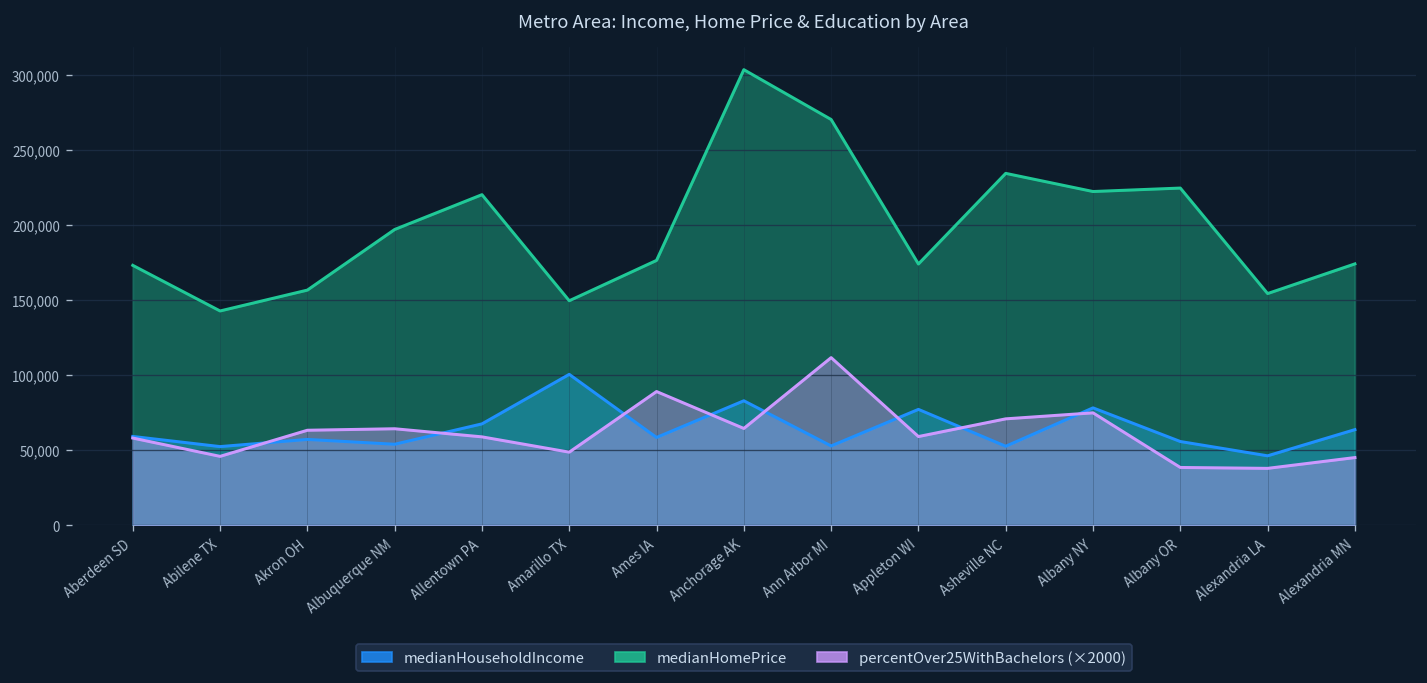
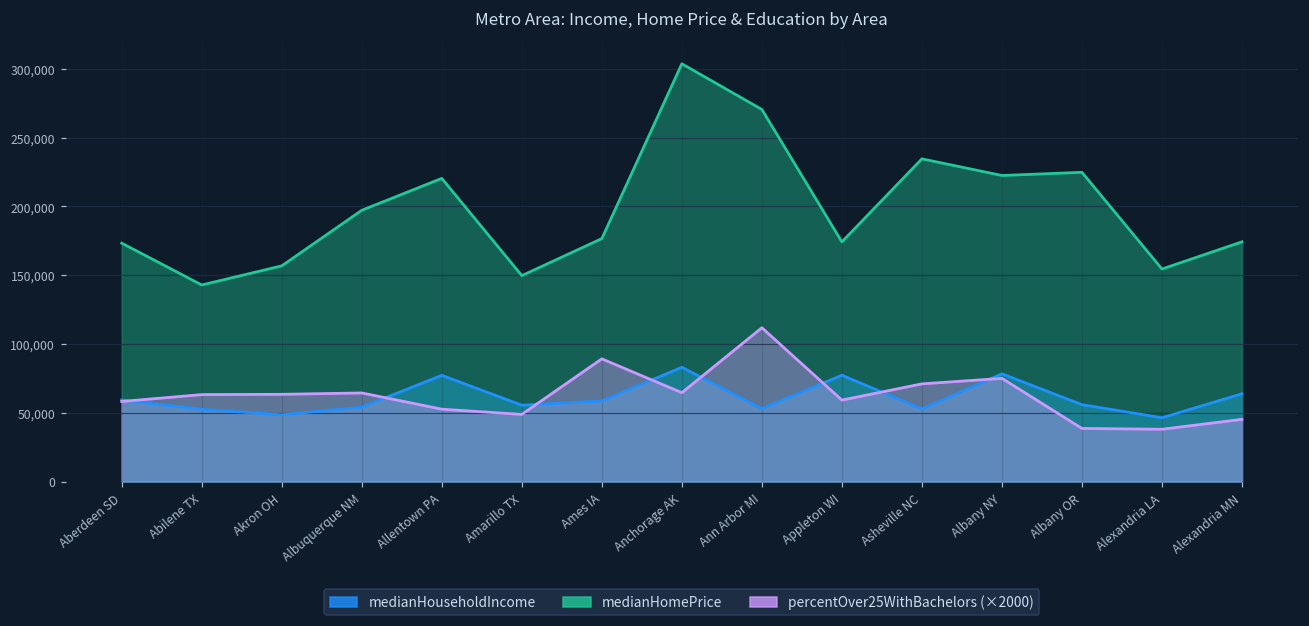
percentOver25WithBachelors (×2000), Abilene TX: 46,000 -> 63,000
medianHouseholdIncome, Akron OH: 57,000 -> 49,000
medianHouseholdIncome, Allentown PA: 68,000 -> 77,000
percentOver25WithBachelors (×2000), Allentown PA: 59,000 -> 53,000
medianHouseholdIncome, Amarillo TX: 101,000 -> 56,000
